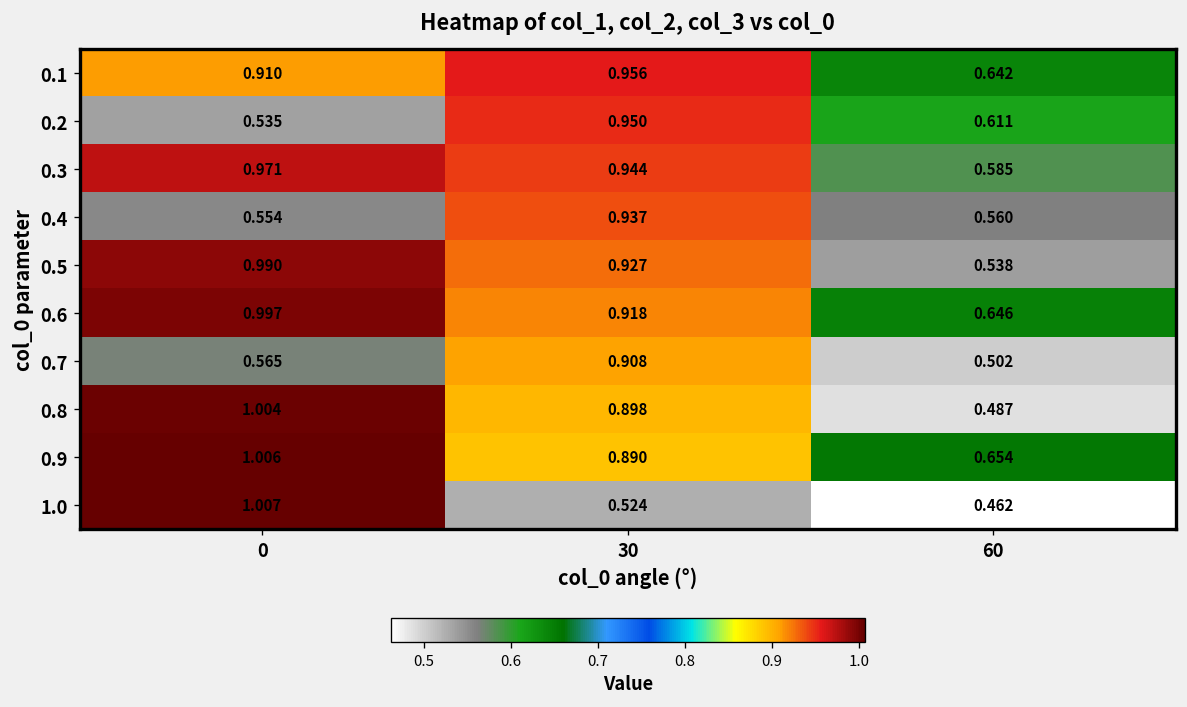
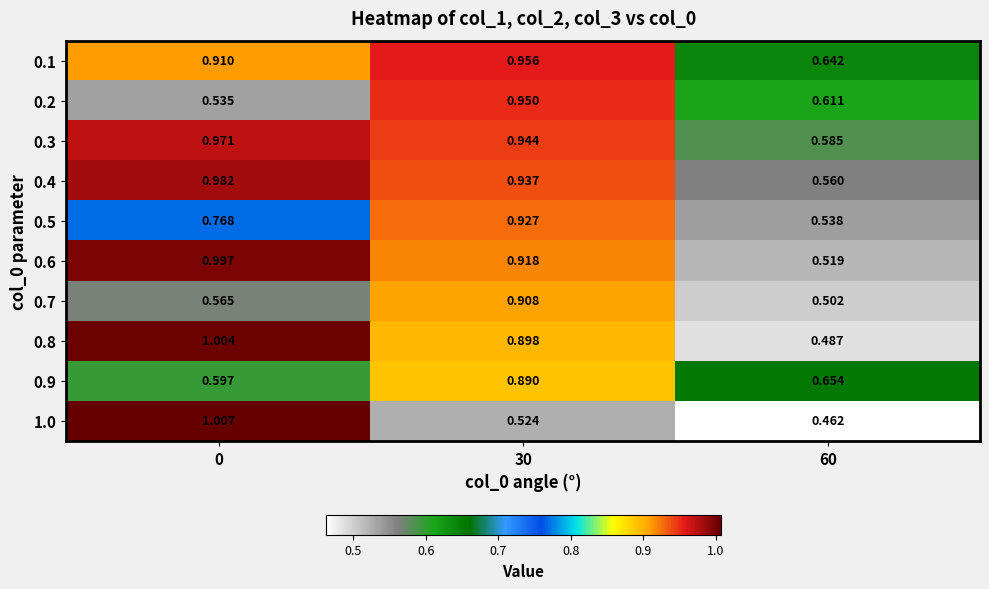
0.4, 0: 0.554 -> 0.982
0.5, 0: 0.990 -> 0.768
0.6, 60: 0.646 -> 0.519
0.9, 0: 1.006 -> 0.597
